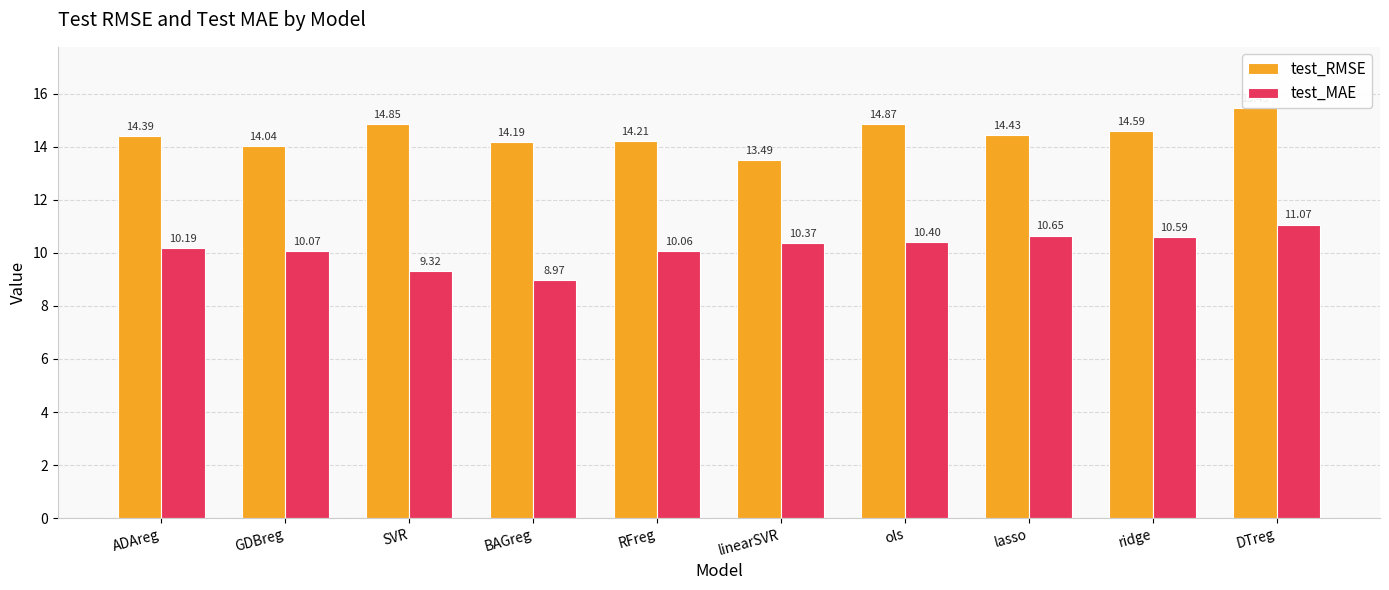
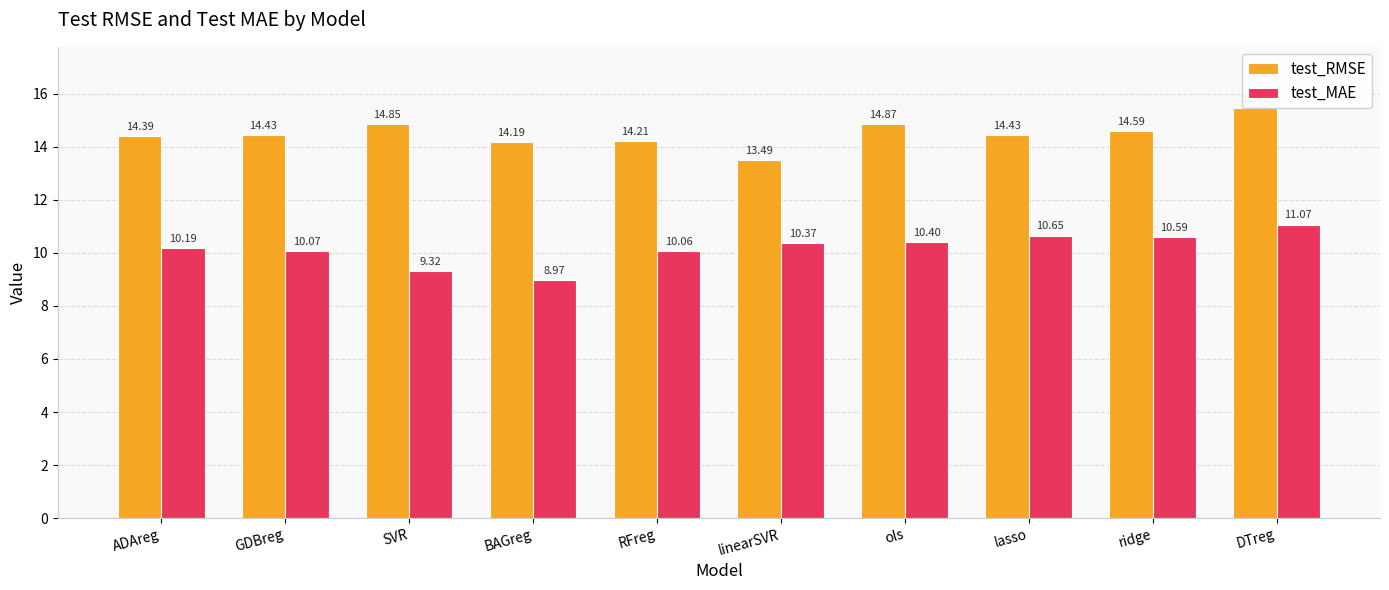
test_RMSE, GDBreg: 14.04 -> 14.43
